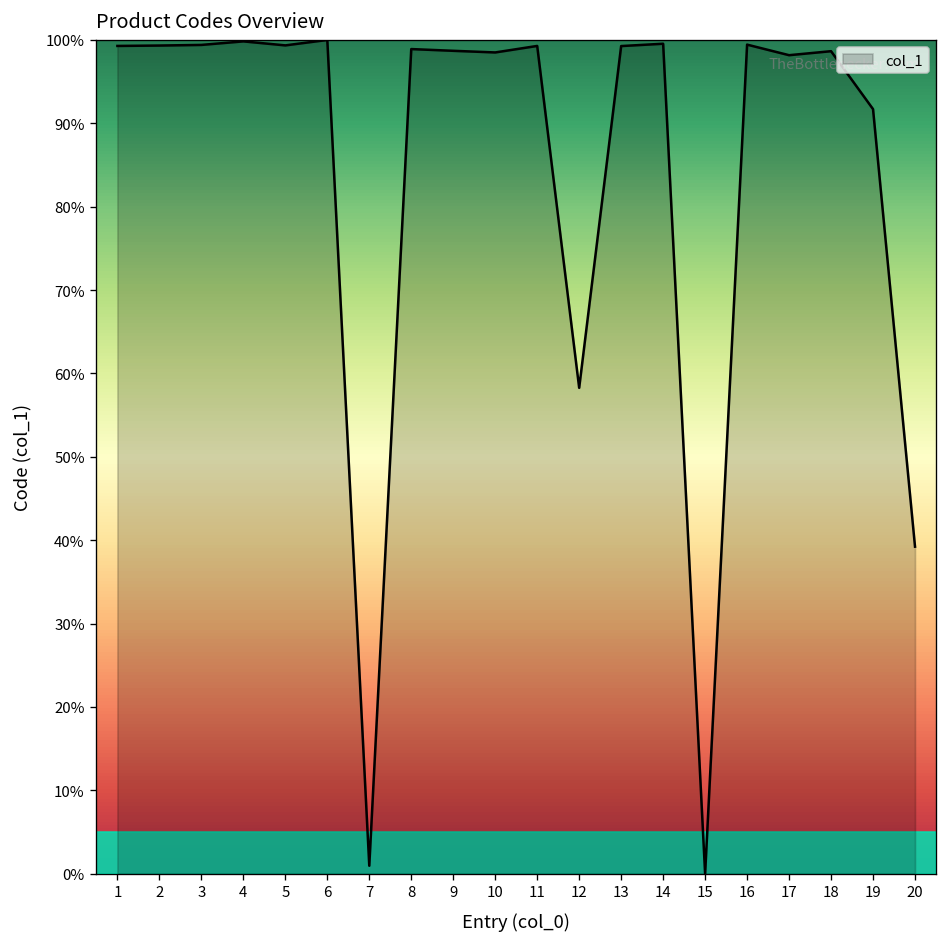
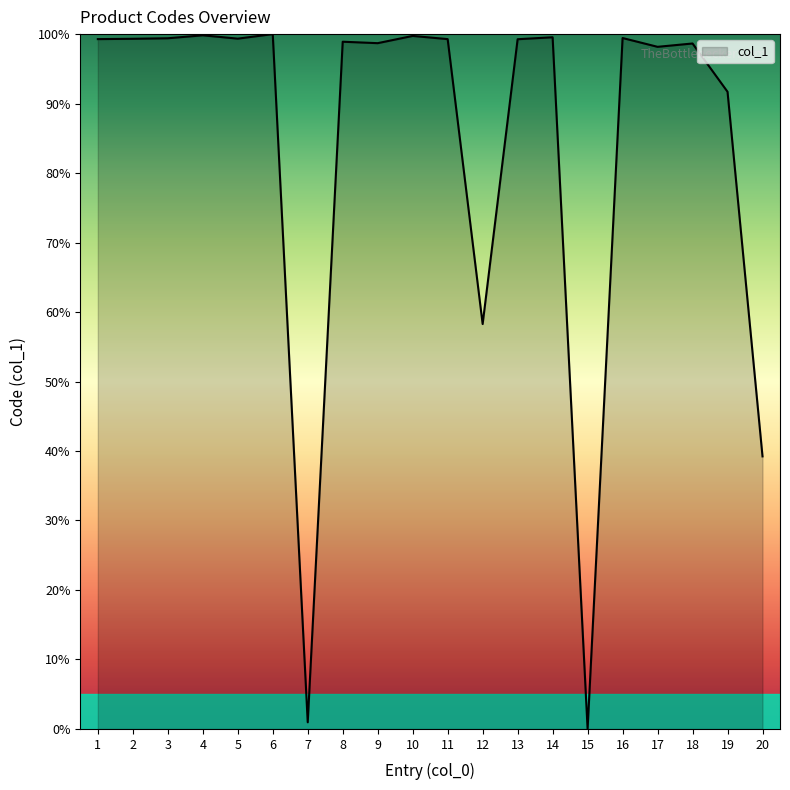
10: 99% -> 100%
